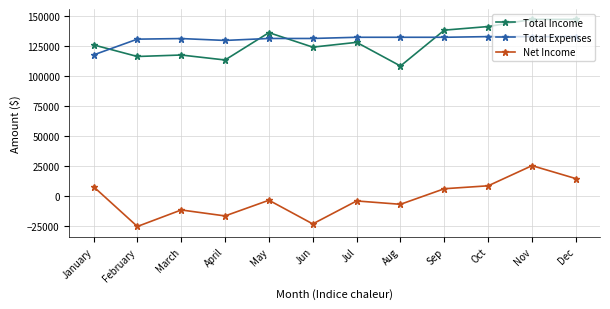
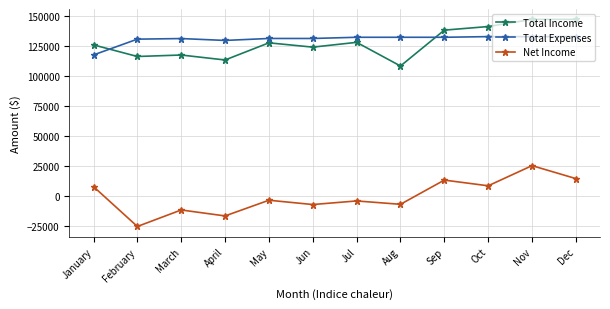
Total Income, May: 136000 -> 128000
Net Income, Jun: -23000 -> -7000
Net Income, Sep: 6000 -> 13000
